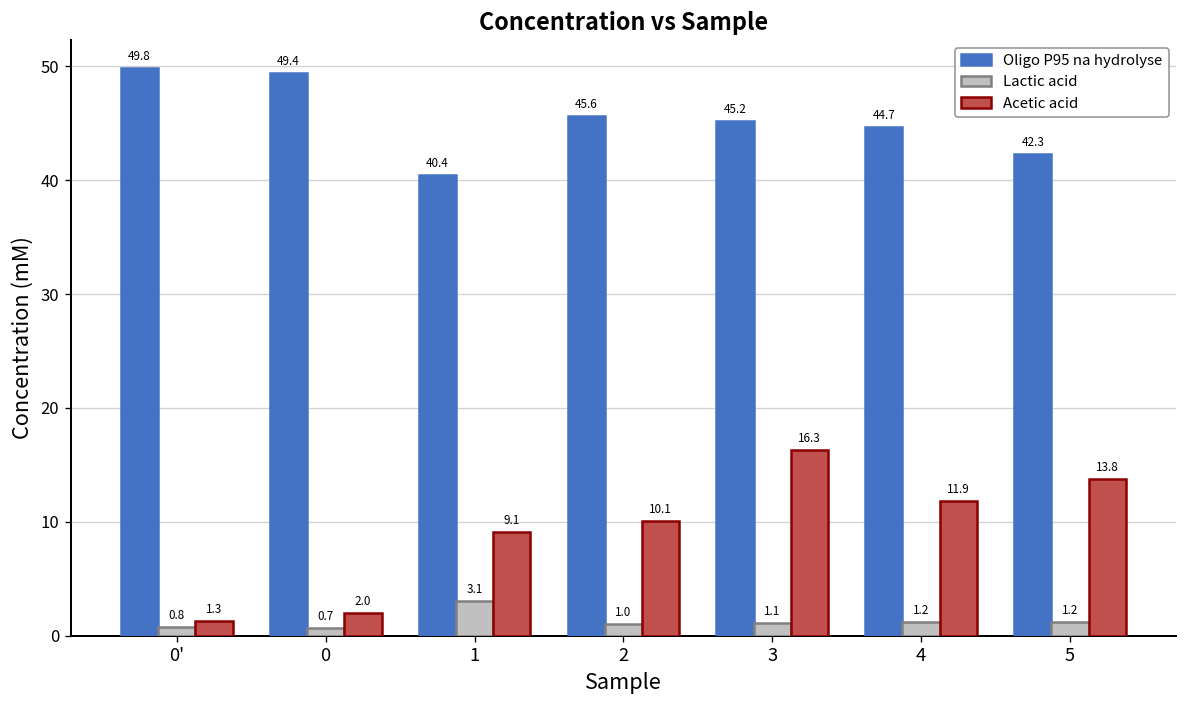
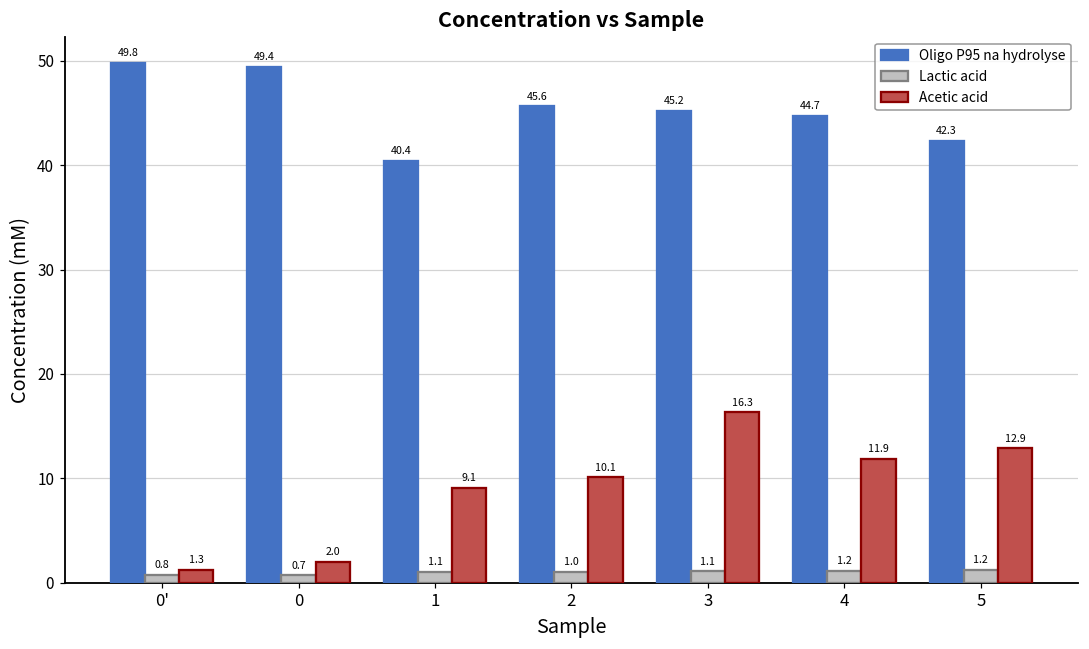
Lactic acid, 1: 3.1 -> 1.1
Acetic acid, 5: 13.8 -> 12.9
